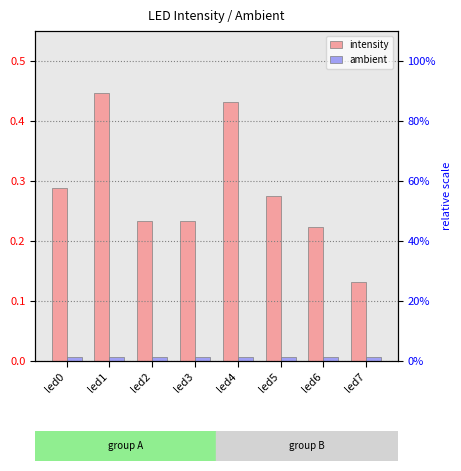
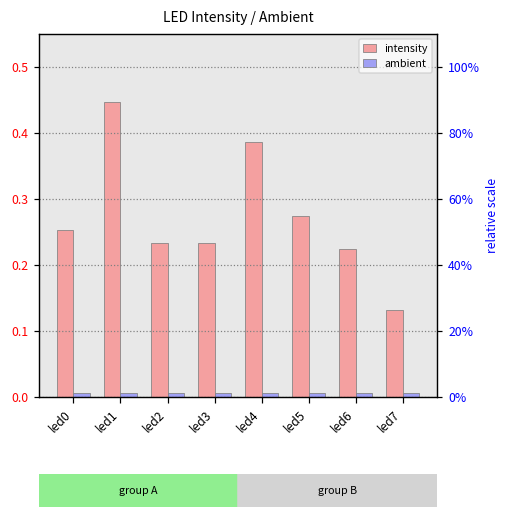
intensity, led0: 0.29 -> 0.25
intensity, led4: 0.43 -> 0.39
